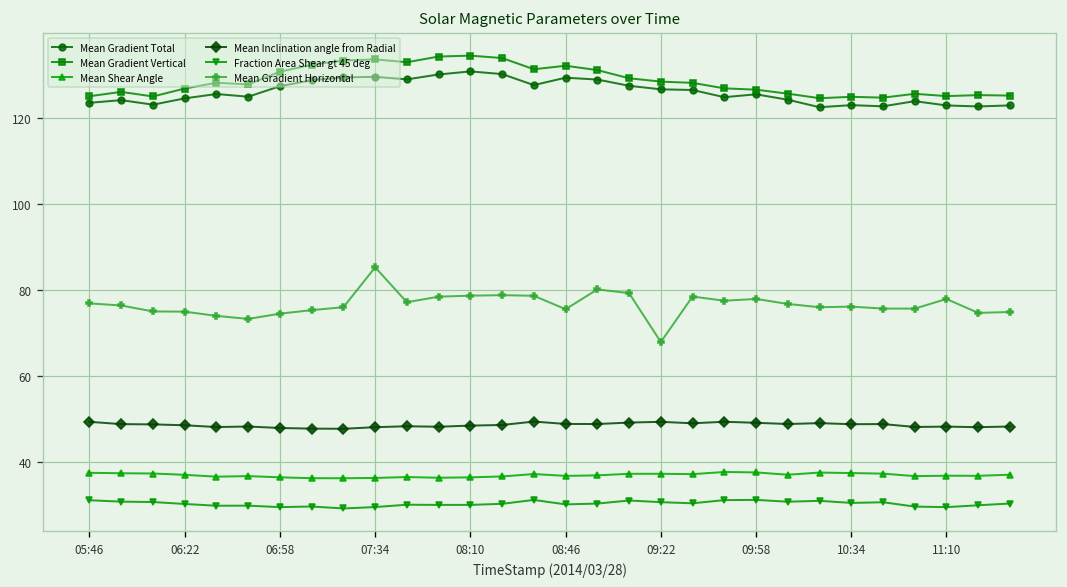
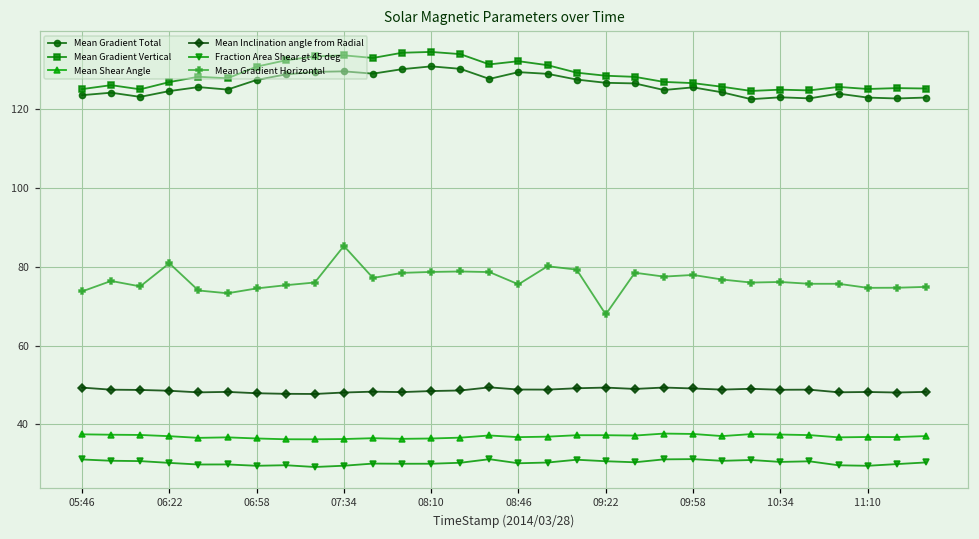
Mean Gradient Horizontal, 05:46: 77 -> 74
Mean Gradient Horizontal, 06:22: 75 -> 81
Mean Gradient Horizontal, 11:10: 78 -> 75
